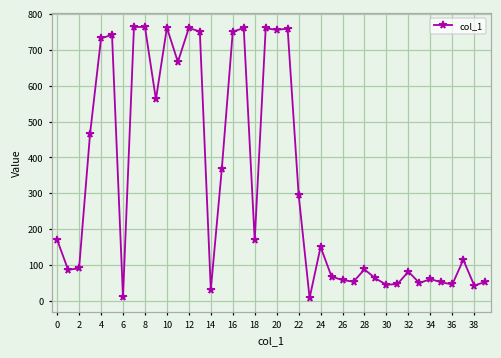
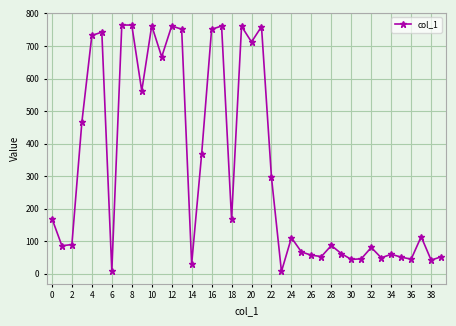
20: 760 -> 710
24: 150 -> 110
